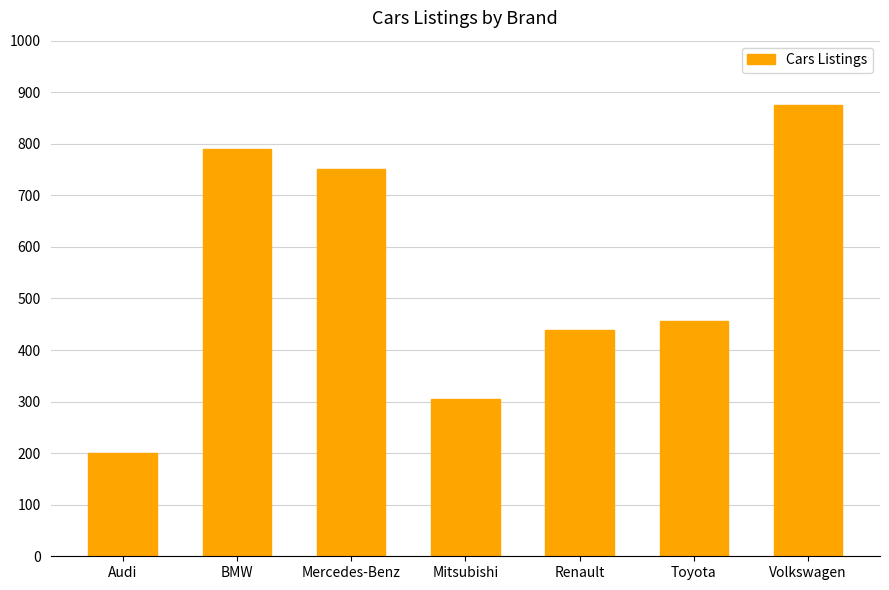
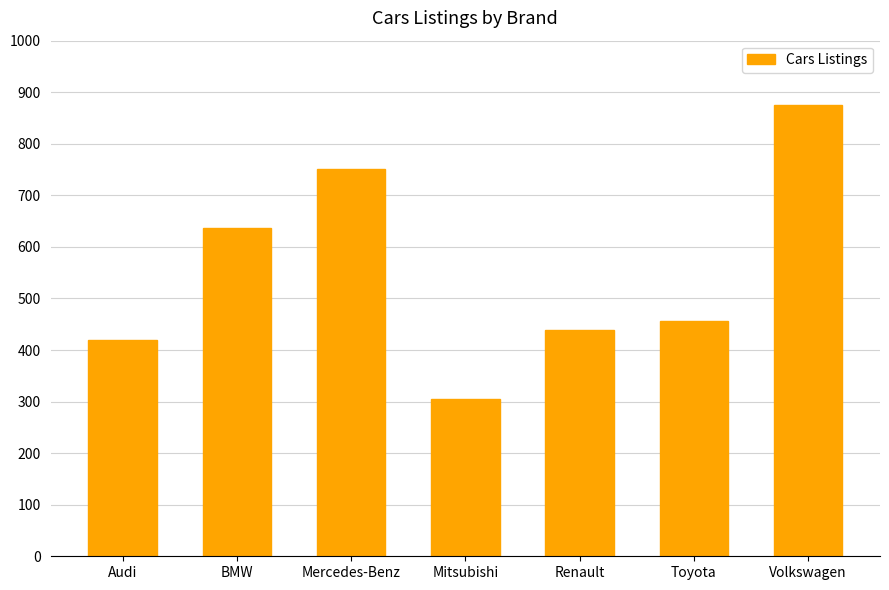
Audi: 200 -> 420
BMW: 790 -> 640
